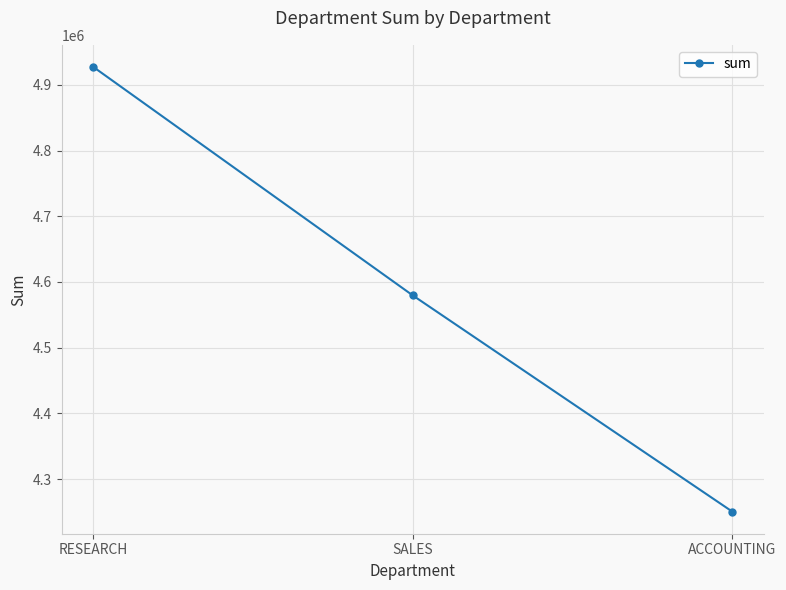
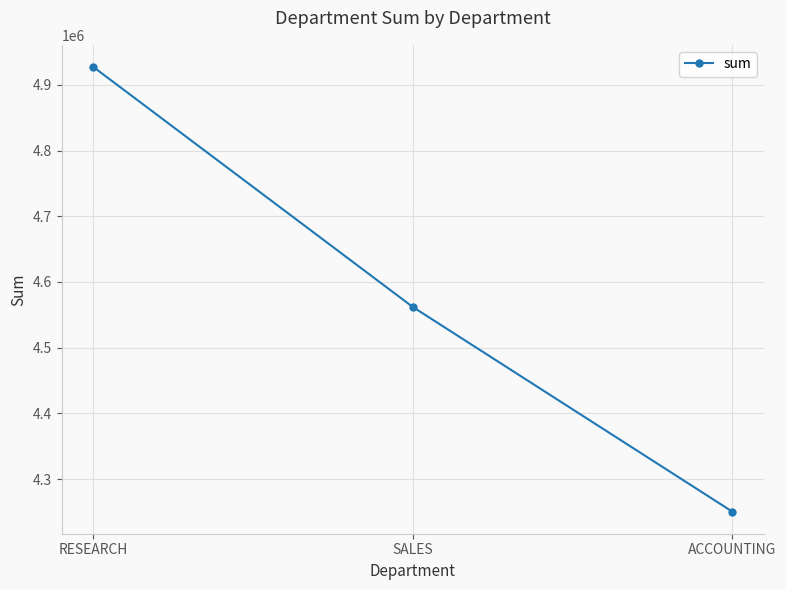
SALES: 4580000 -> 4560000
